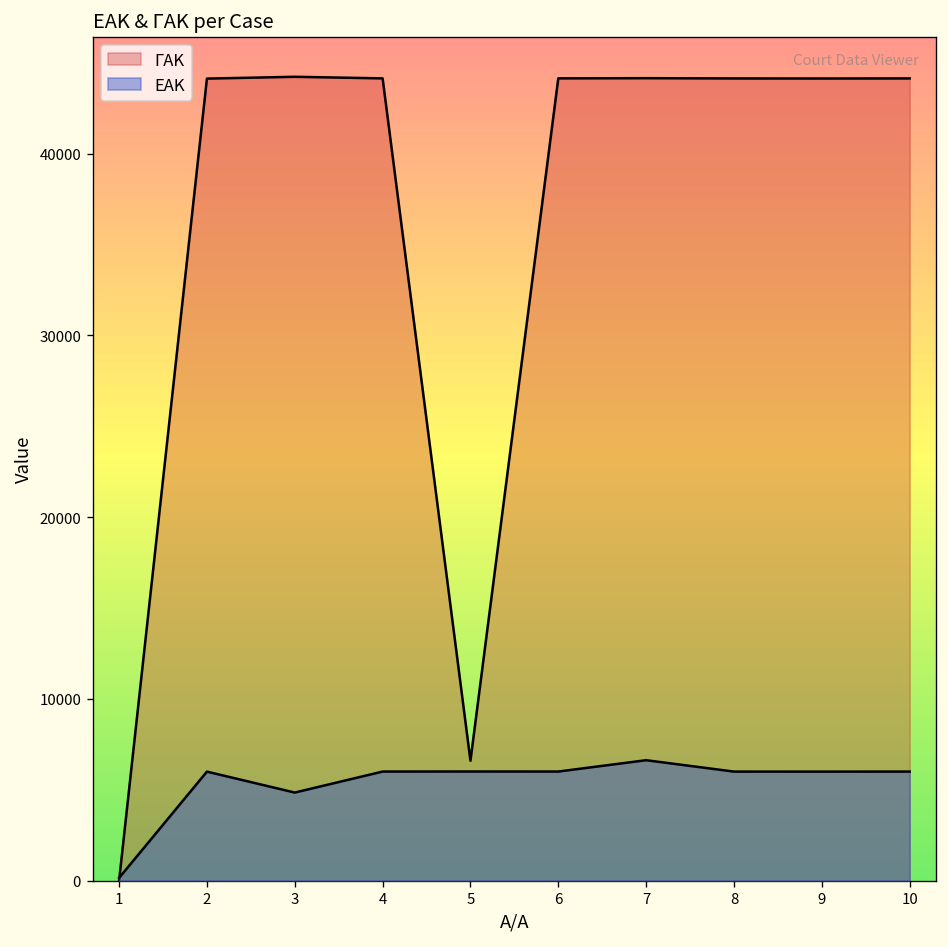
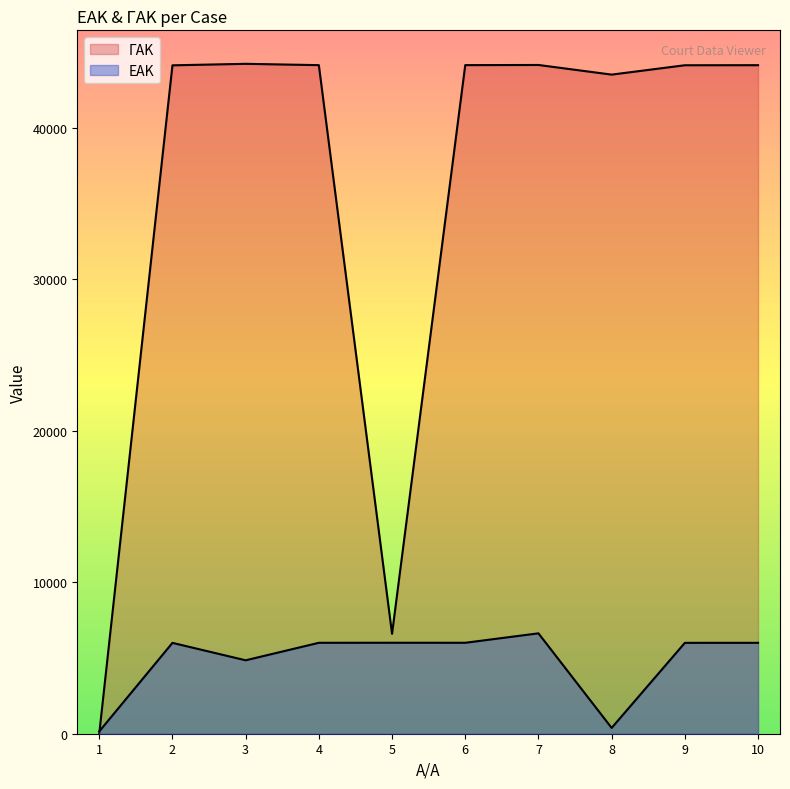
ΓΑΚ, 8: 44100 -> 43500
ΕΑΚ, 8: 6000 -> 400
